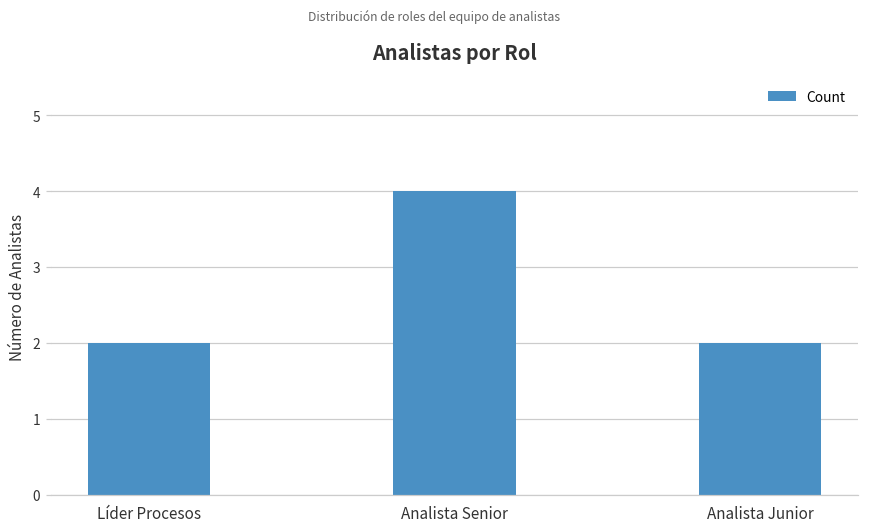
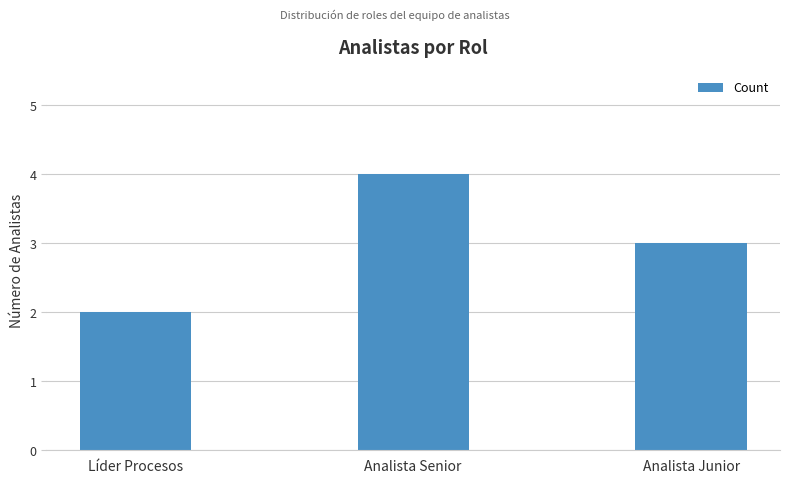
Analista Junior: 2 -> 3
